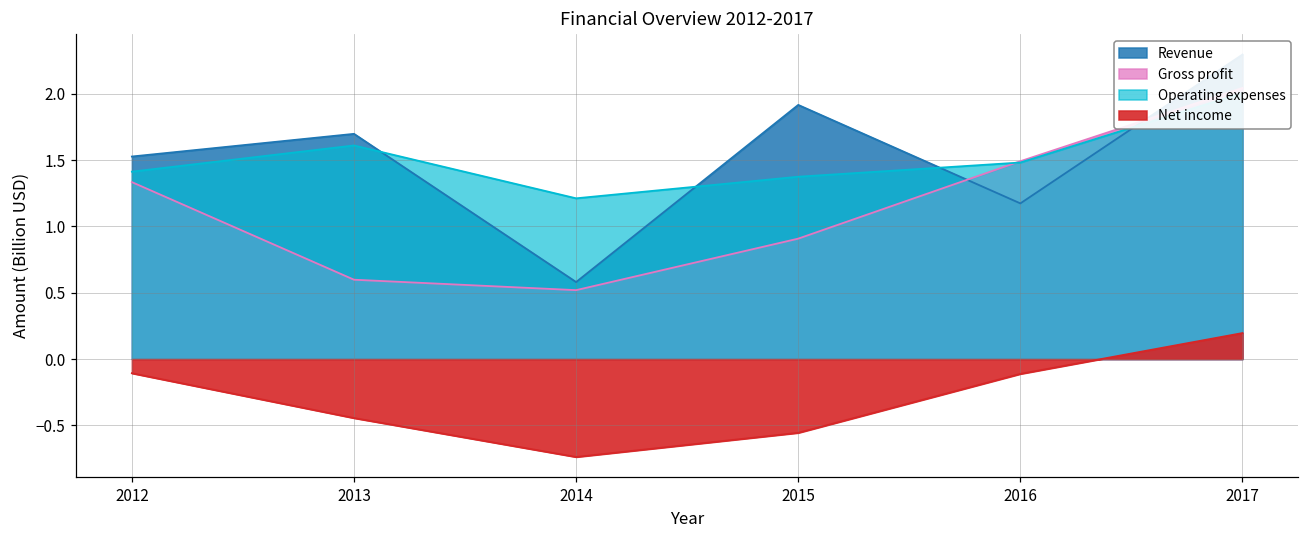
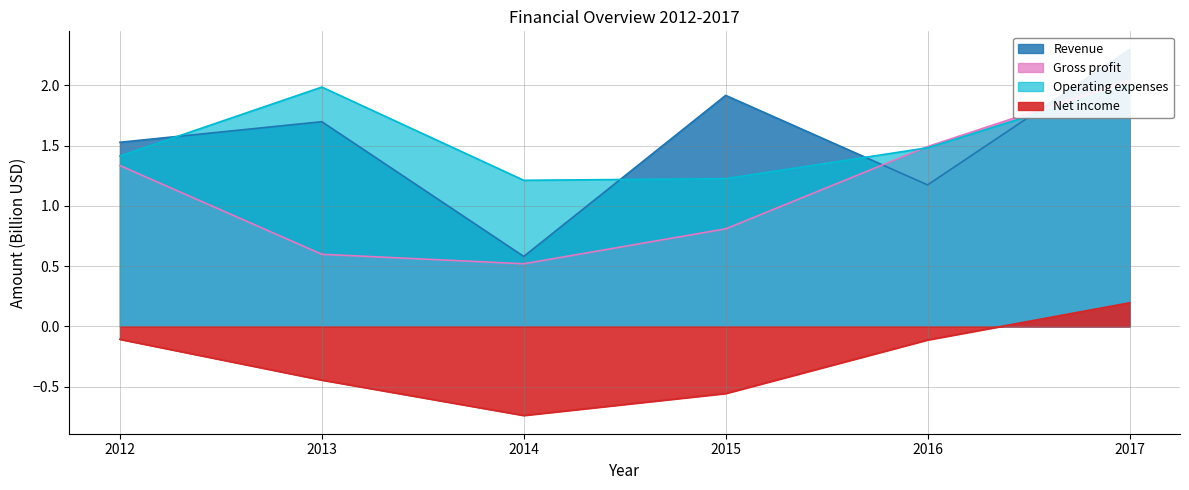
Operating expenses, 2013: 1.61 -> 1.99
Gross profit, 2015: 0.91 -> 0.81
Operating expenses, 2015: 1.37 -> 1.23
